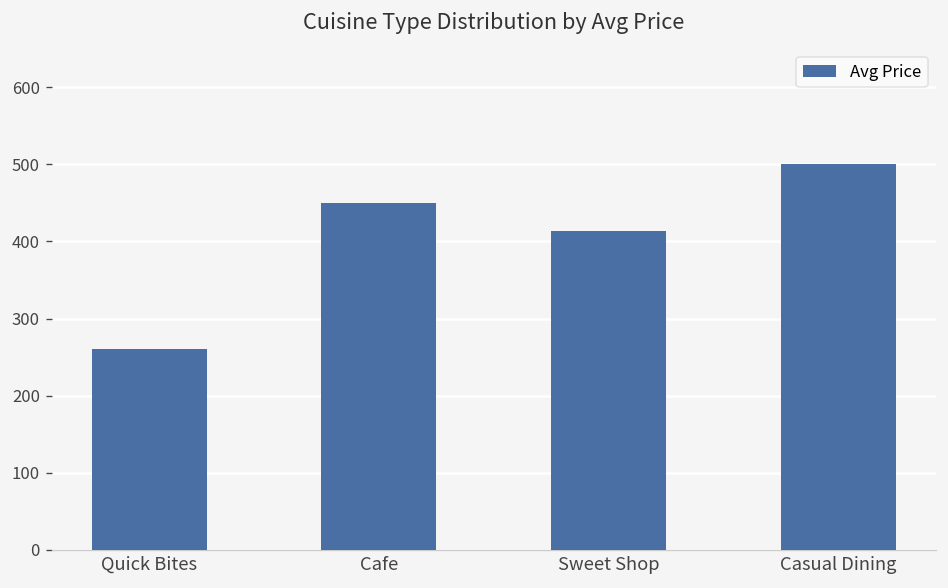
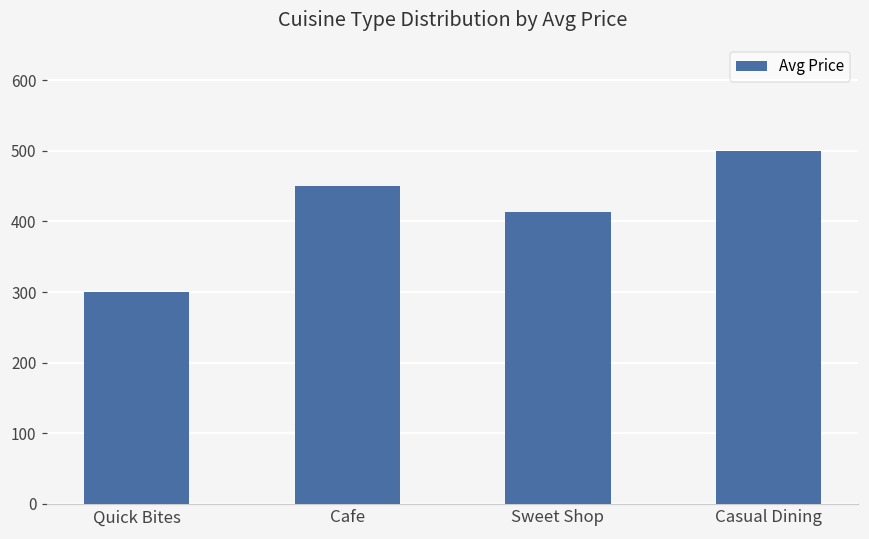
Quick Bites: 260 -> 300
